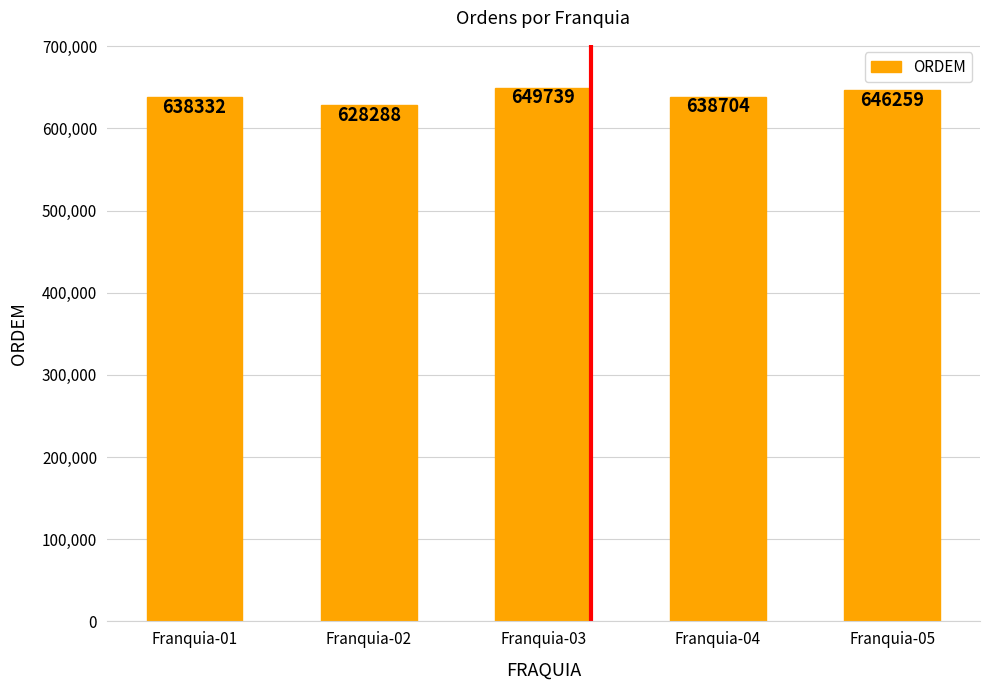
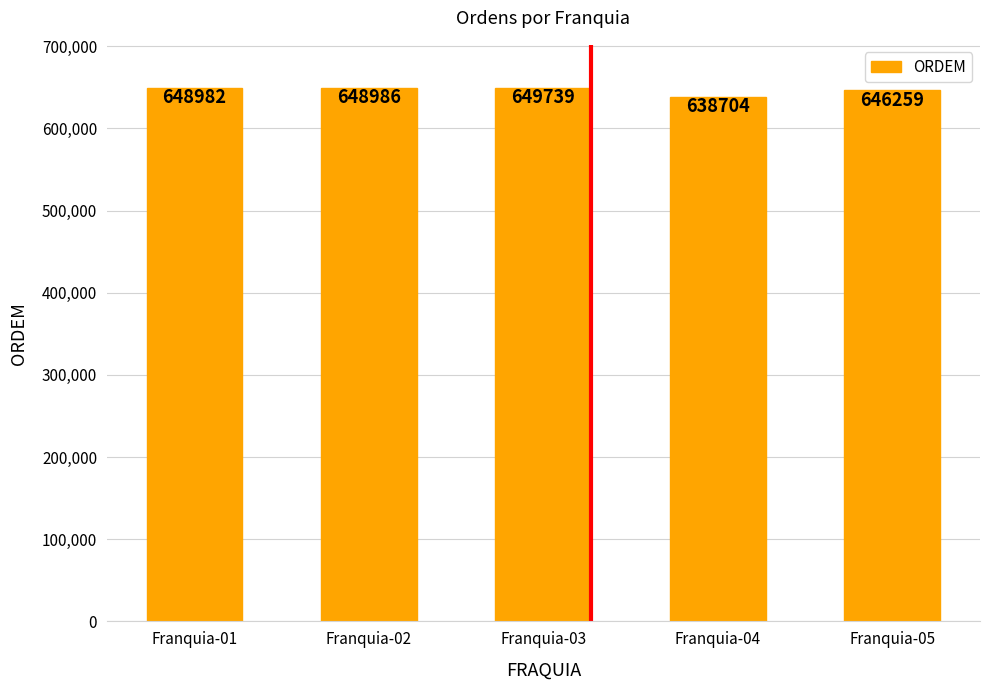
Franquia-01: 638332 -> 648982
Franquia-02: 628288 -> 648986
